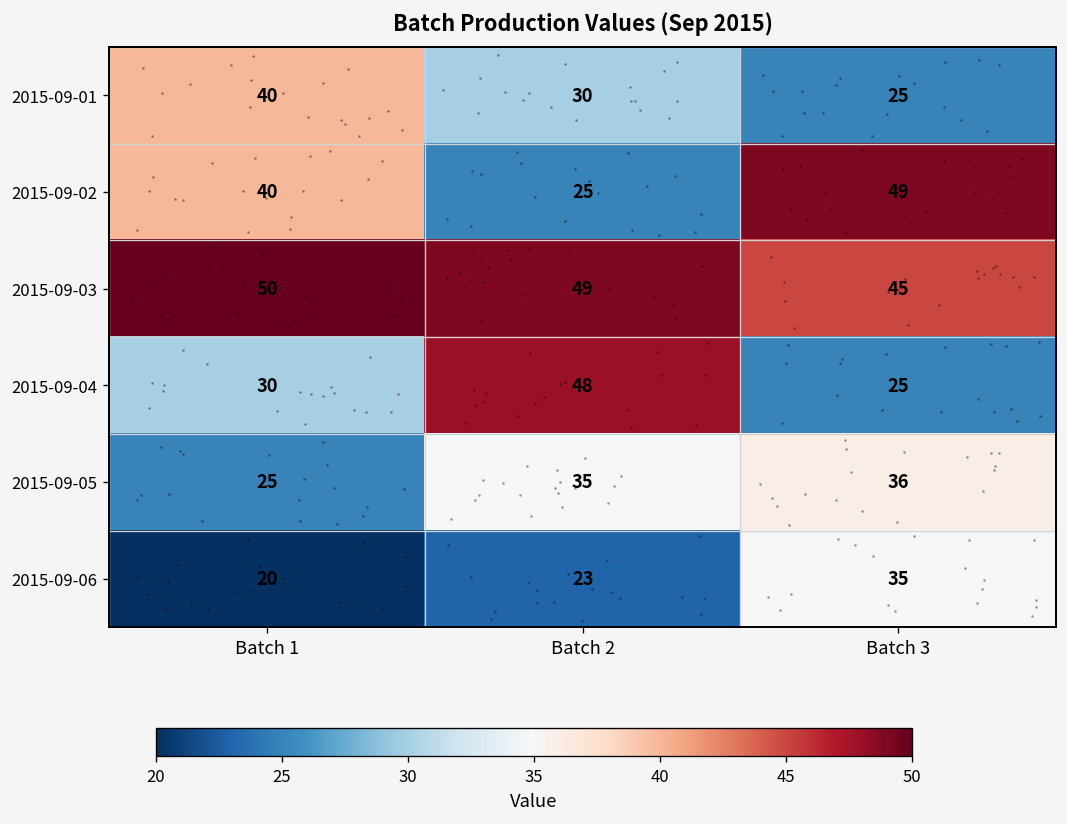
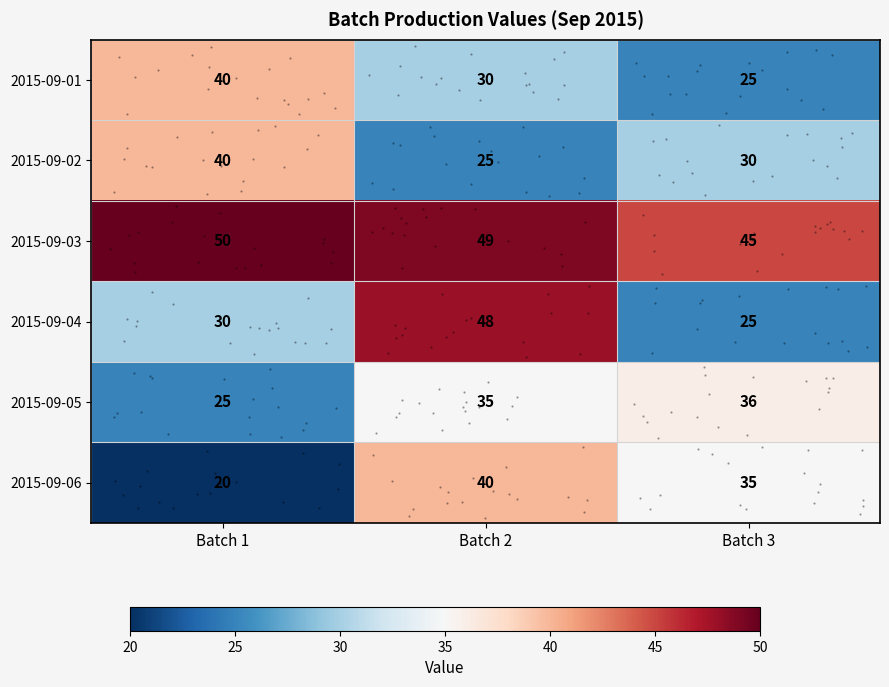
2015-09-02, Batch 3: 49 -> 30
2015-09-06, Batch 2: 23 -> 40
